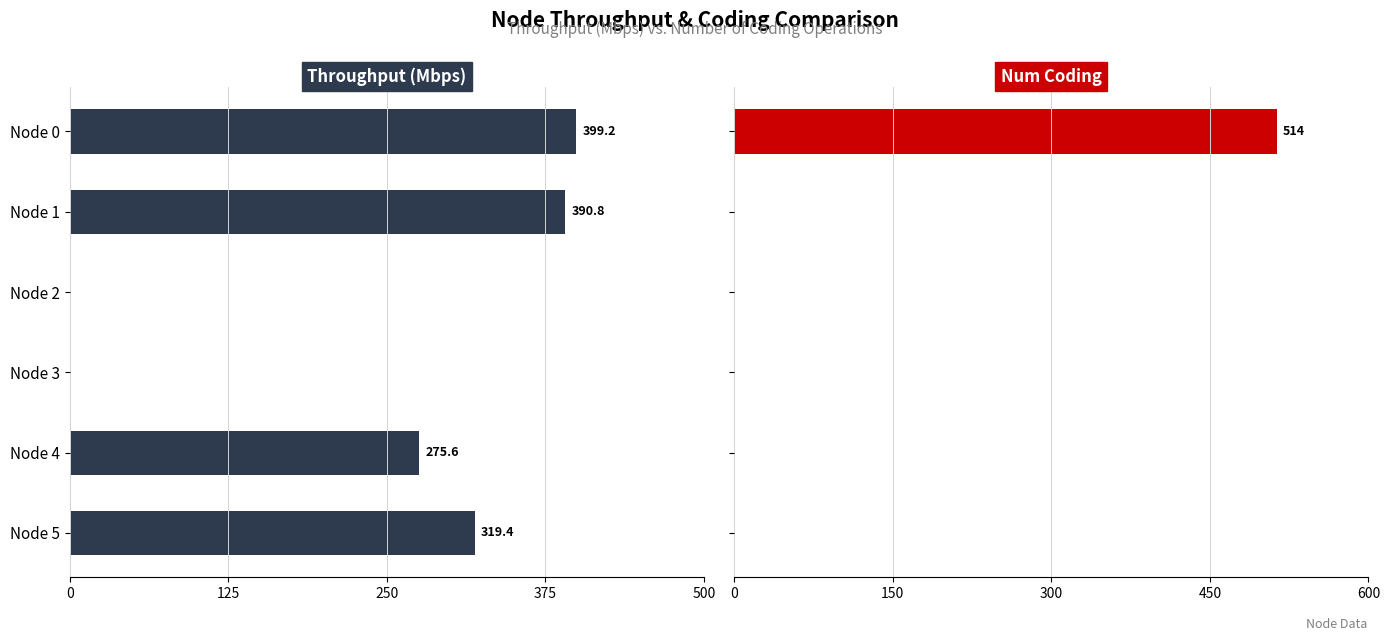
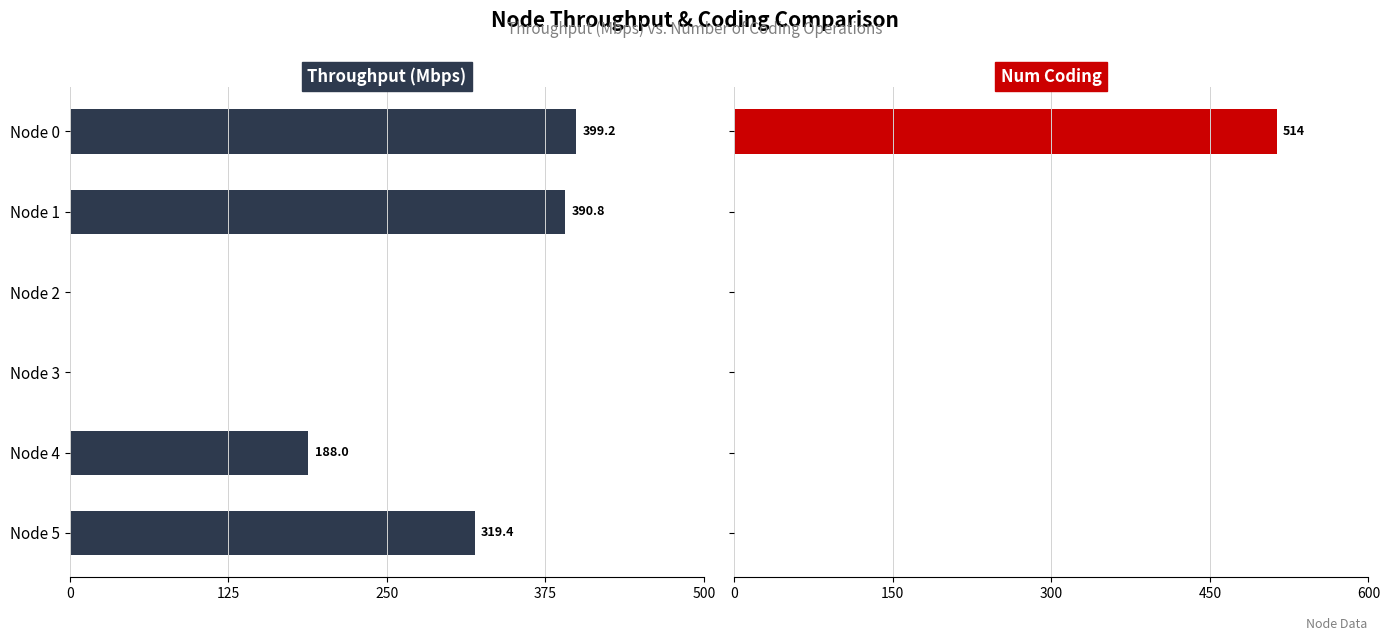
Throughput (Mbps), Node 4: 275.6 -> 188.0
